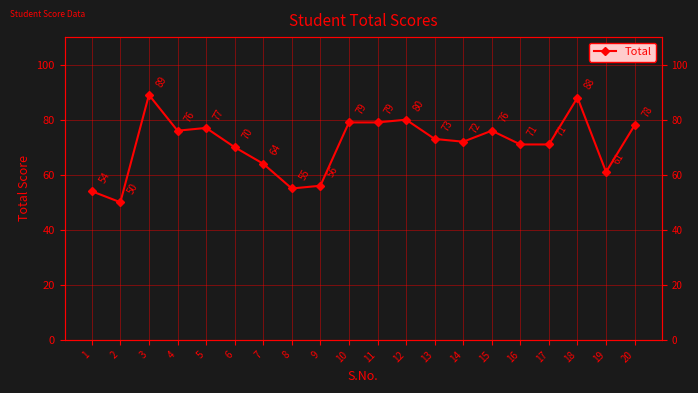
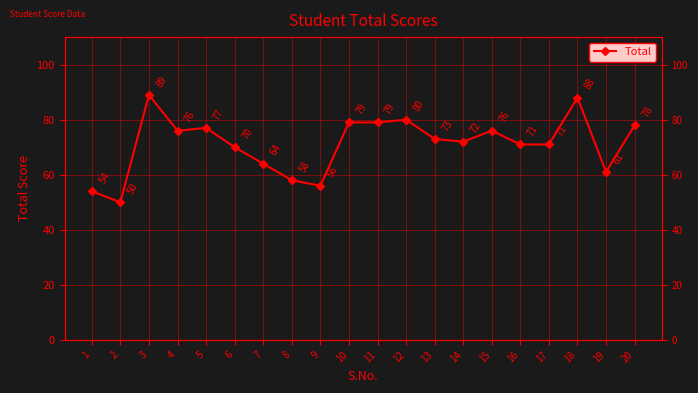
8: 55 -> 58
